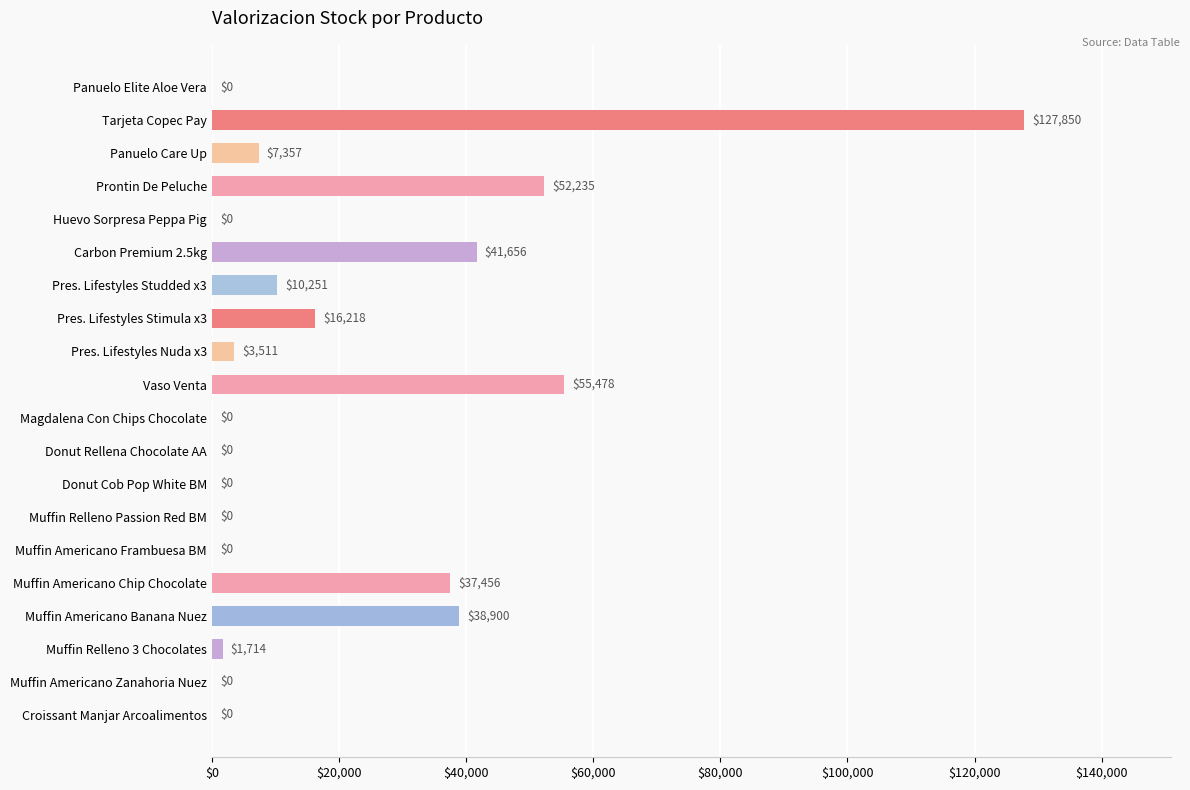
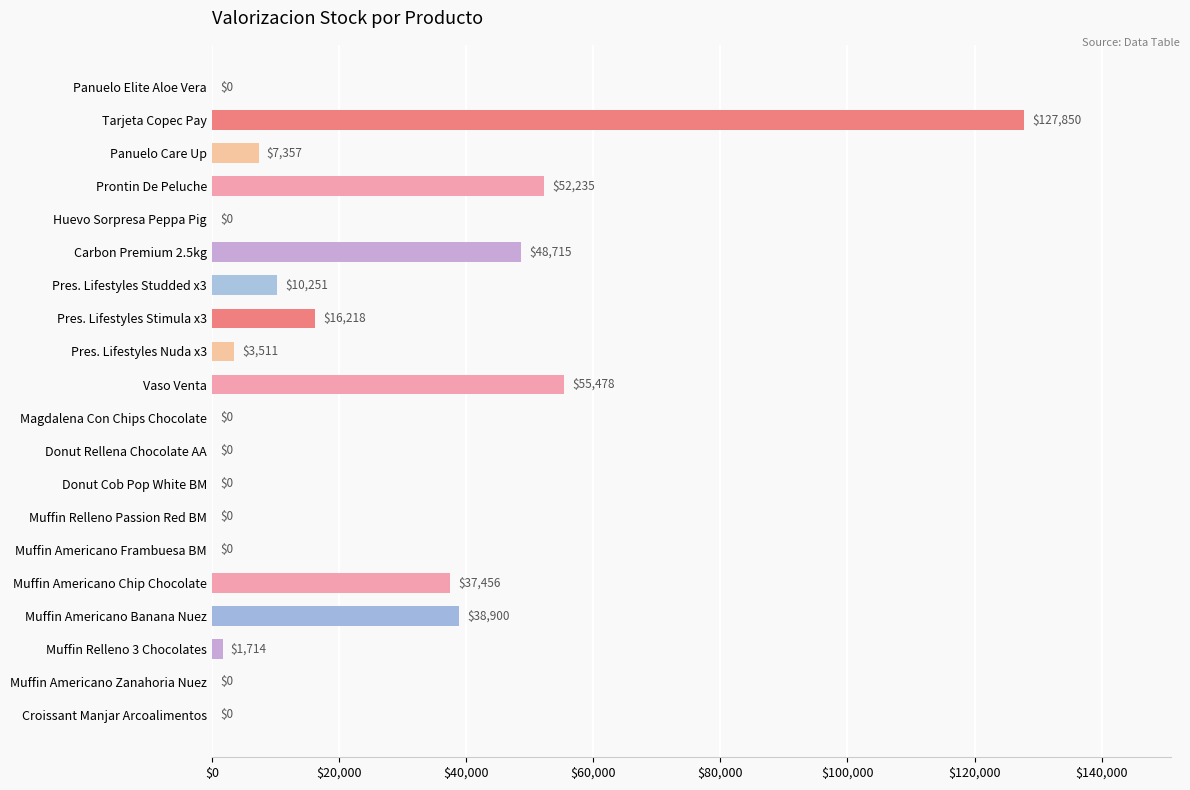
Carbon Premium 2.5kg: $41,656 -> $48,715
